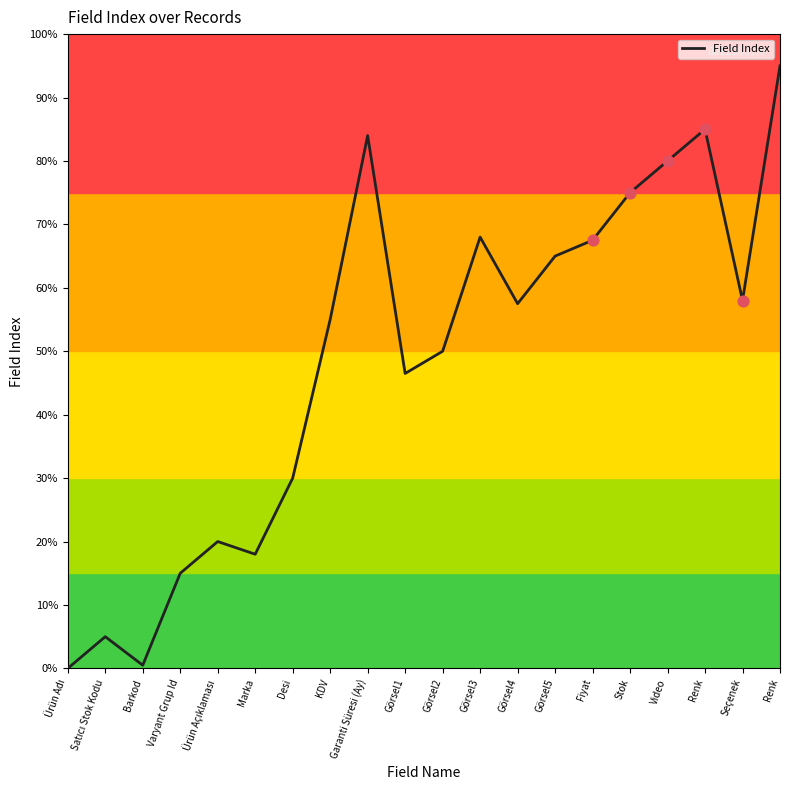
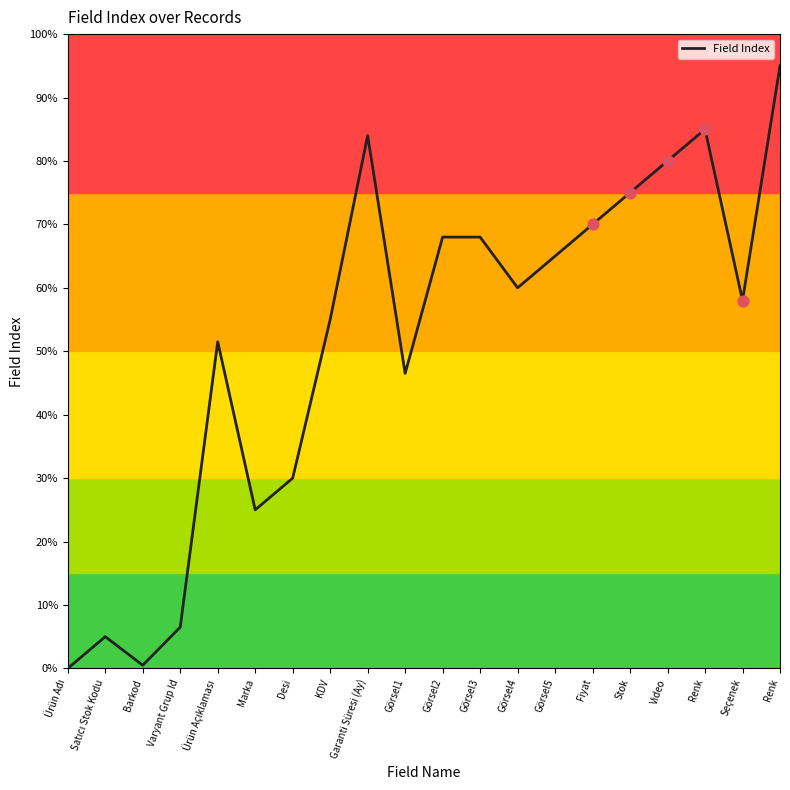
Field Index, Varyant Grup Id: 15% -> 7%
Field Index, Ürün Açıklaması: 20% -> 52%
Field Index, Marka: 18% -> 25%
Field Index, Görsel2: 50% -> 68%
Field Index, Görsel4: 58% -> 60%
Field Index, Fiyat: 68% -> 70%
